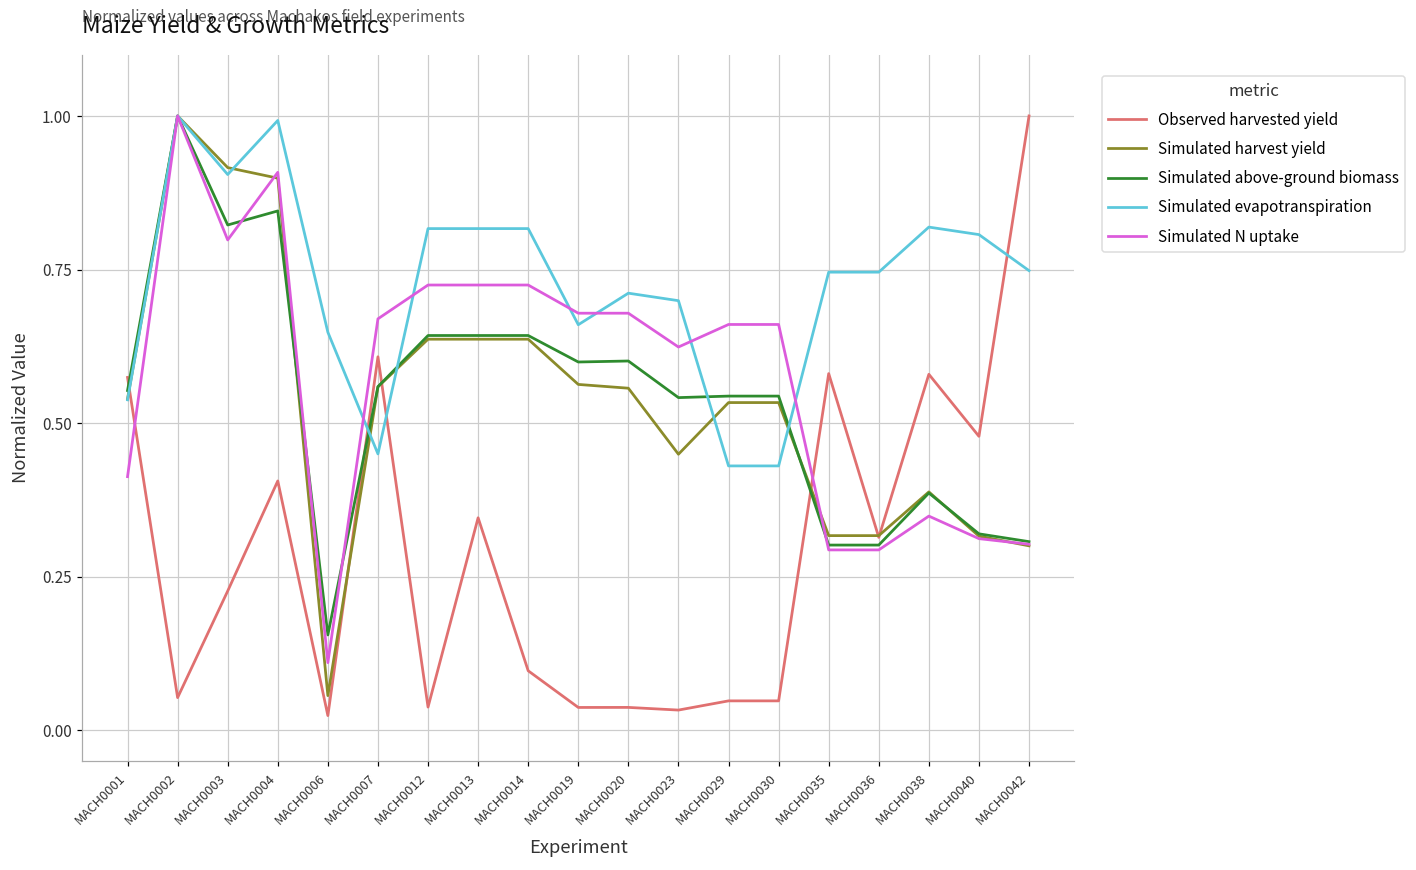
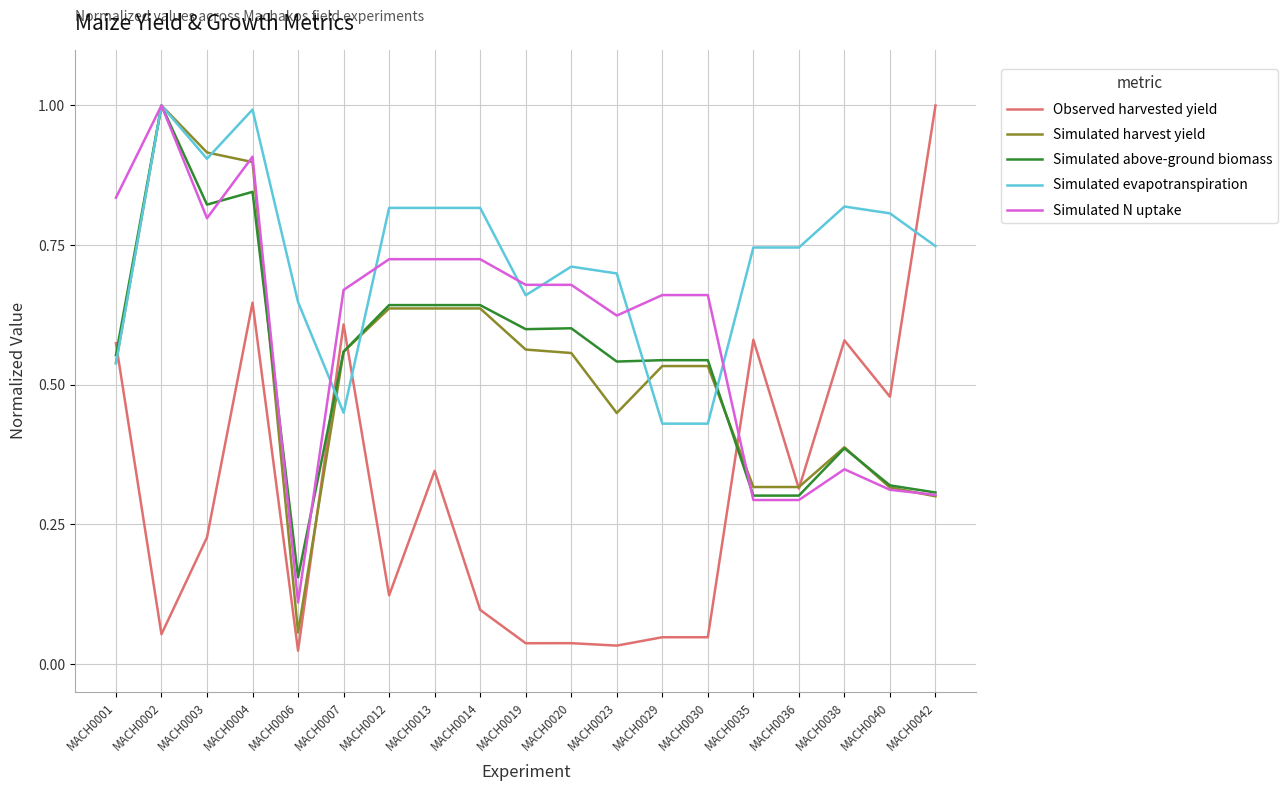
Simulated N uptake, MACH0001: 0.41 -> 0.83
Observed harvested yield, MACH0004: 0.41 -> 0.65
Observed harvested yield, MACH0012: 0.04 -> 0.12
